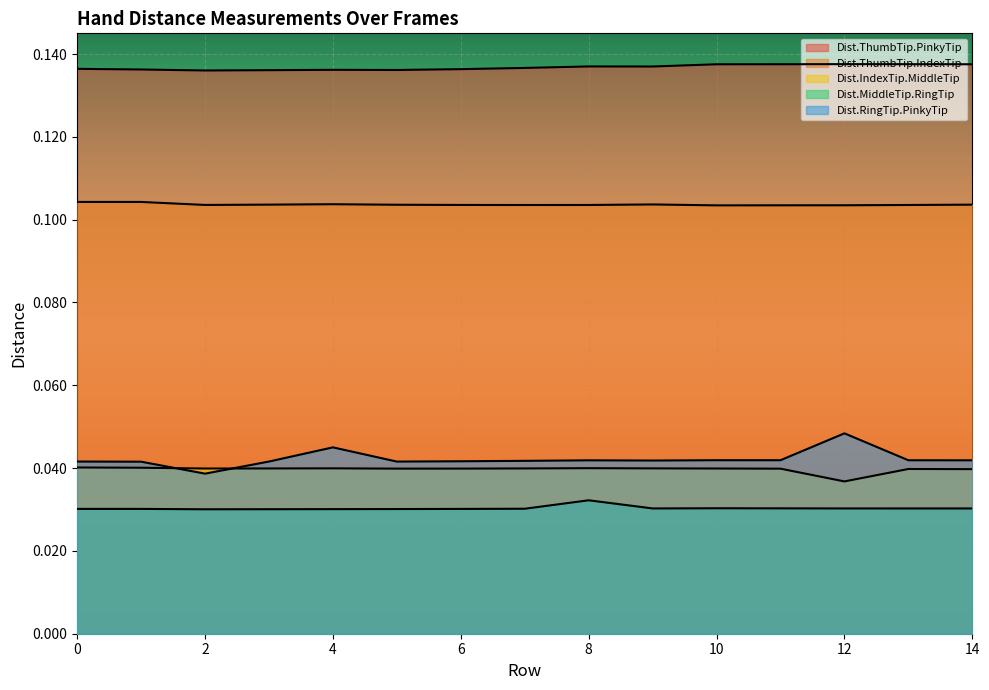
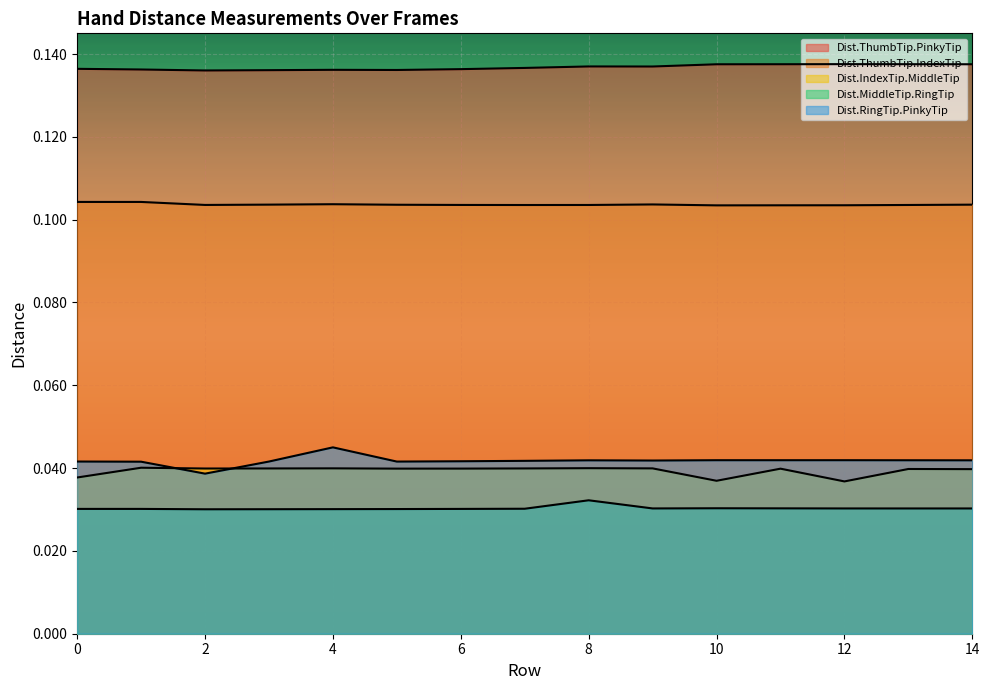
Dist.IndexTip.MiddleTip, 0: 0.040 -> 0.038
Dist.IndexTip.MiddleTip, 10: 0.040 -> 0.037
Dist.RingTip.PinkyTip, 12: 0.048 -> 0.042
